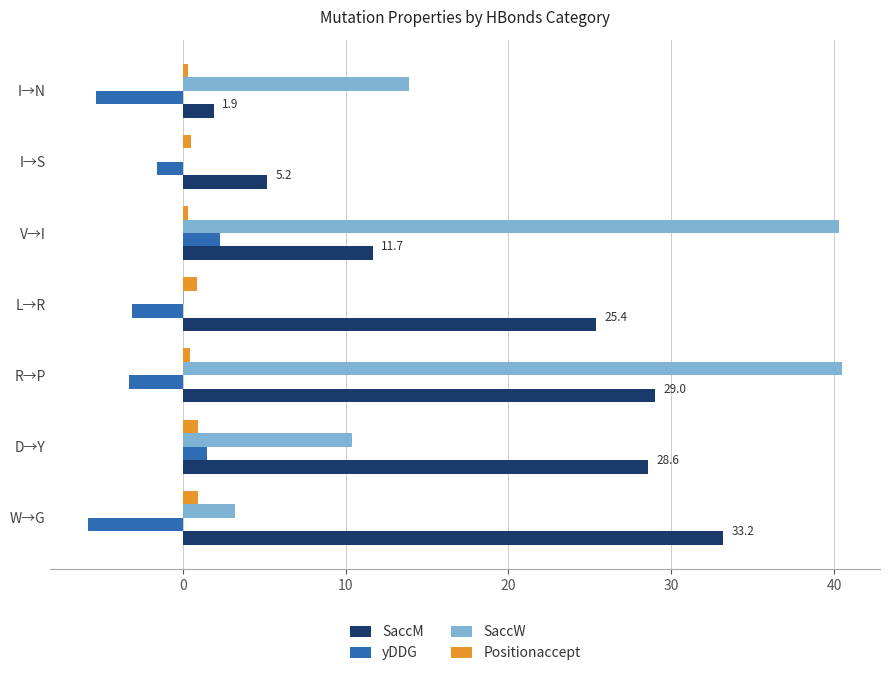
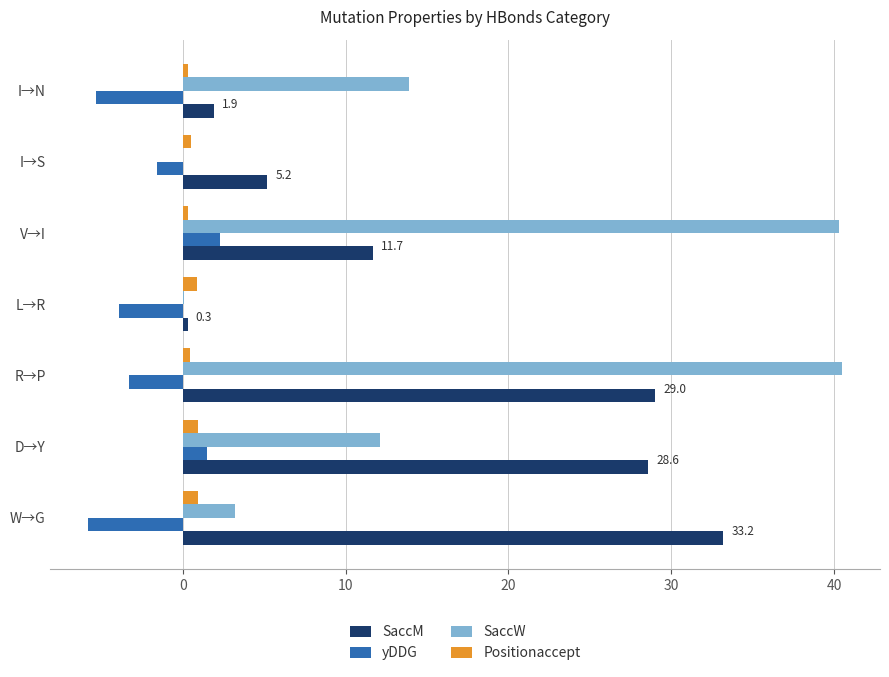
yDDG, L→R: -3.1 -> -3.9
SaccM, L→R: 25.4 -> 0.3
SaccW, D→Y: 10.4 -> 12.1
